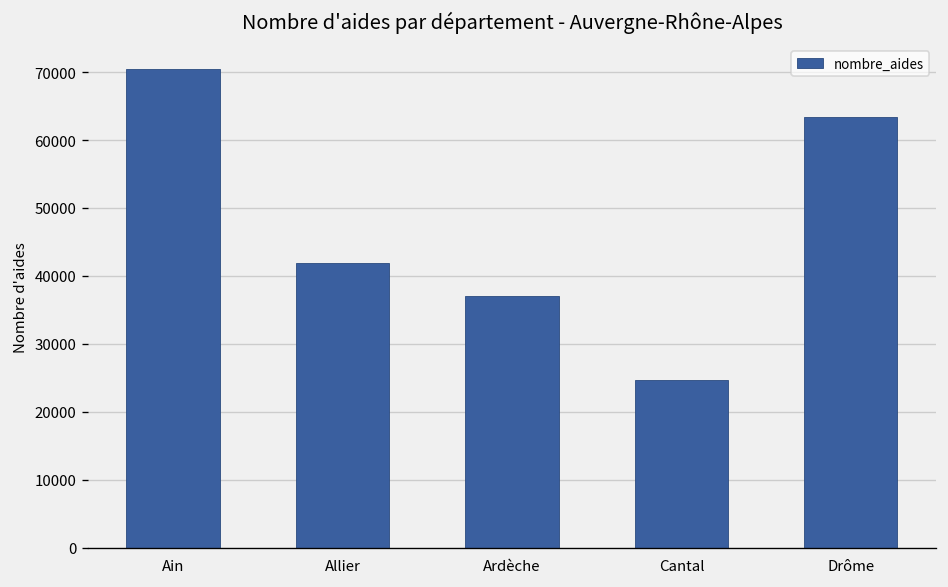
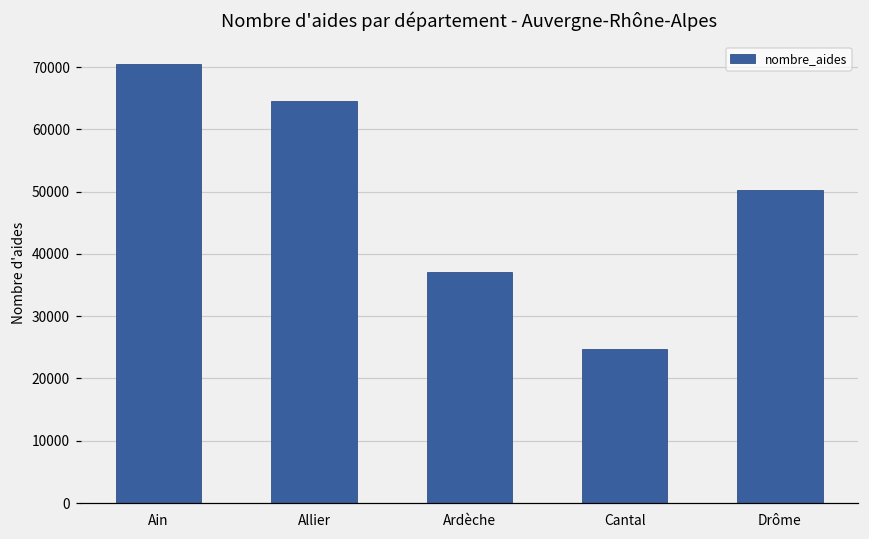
Allier: 42000 -> 65000
Drôme: 63000 -> 50000
